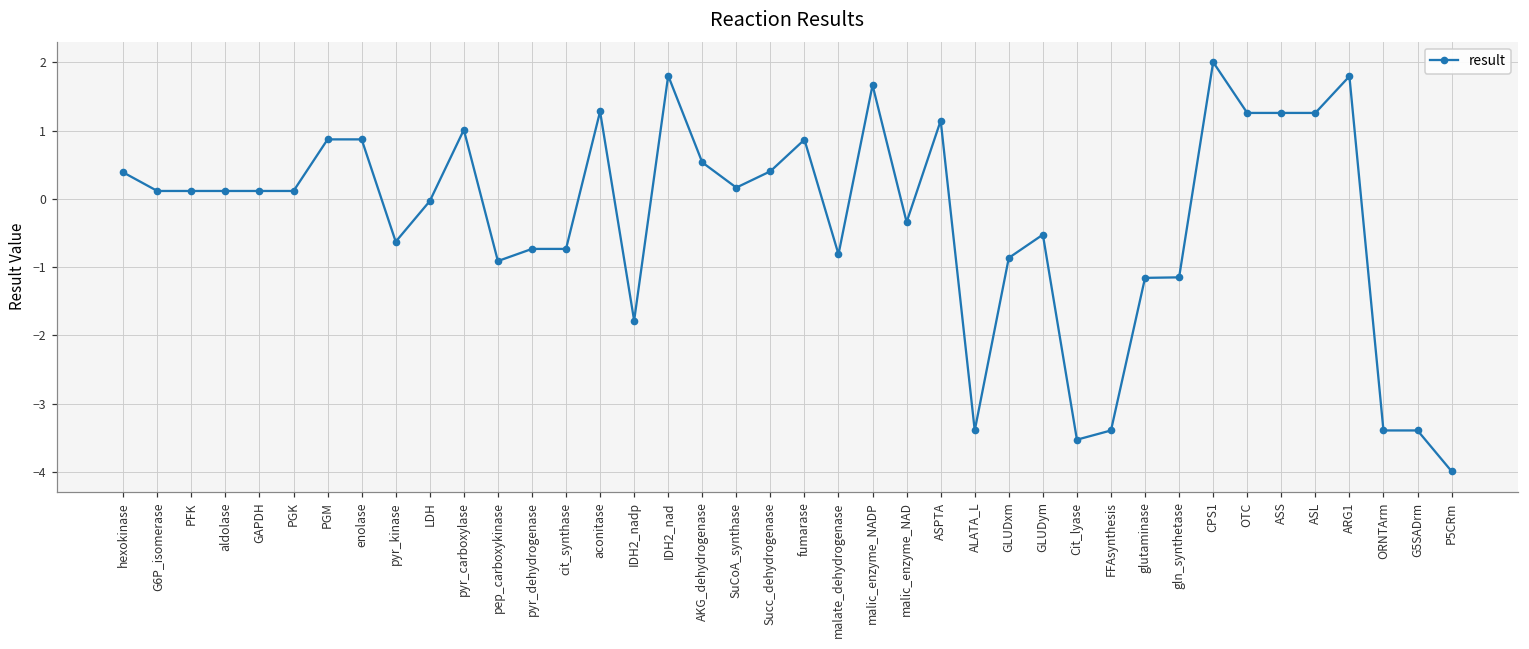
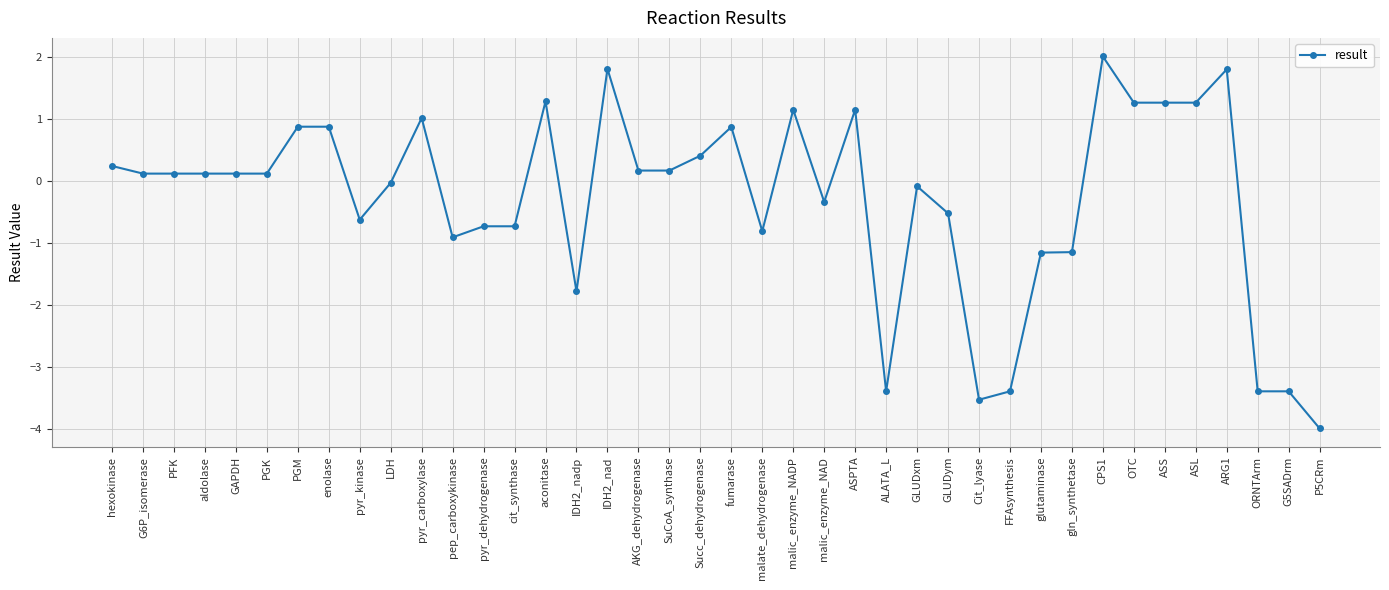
hexokinase: 0.4 -> 0.2
AKG_dehydrogenase: 0.5 -> 0.2
malic_enzyme_NADP: 1.7 -> 1.1
GLUDxm: -0.9 -> -0.1
